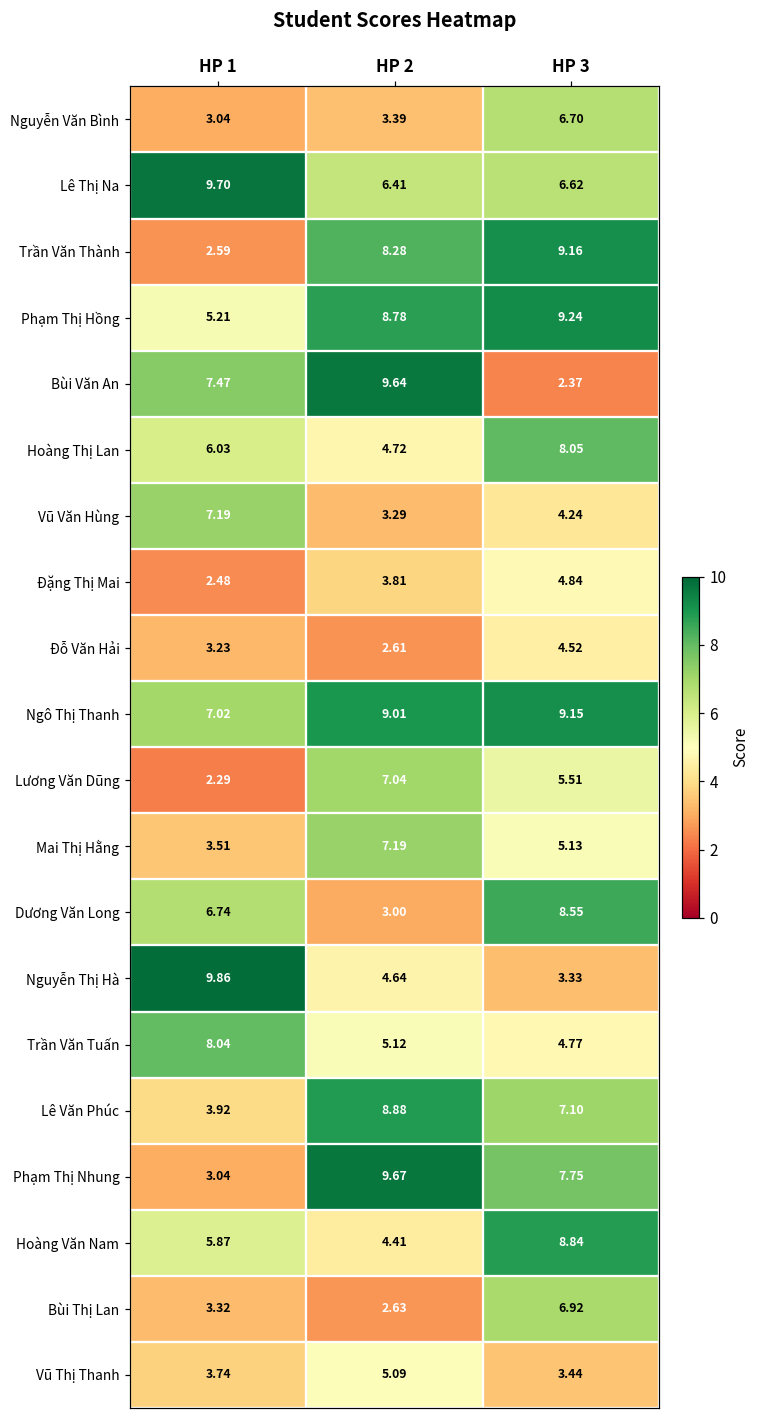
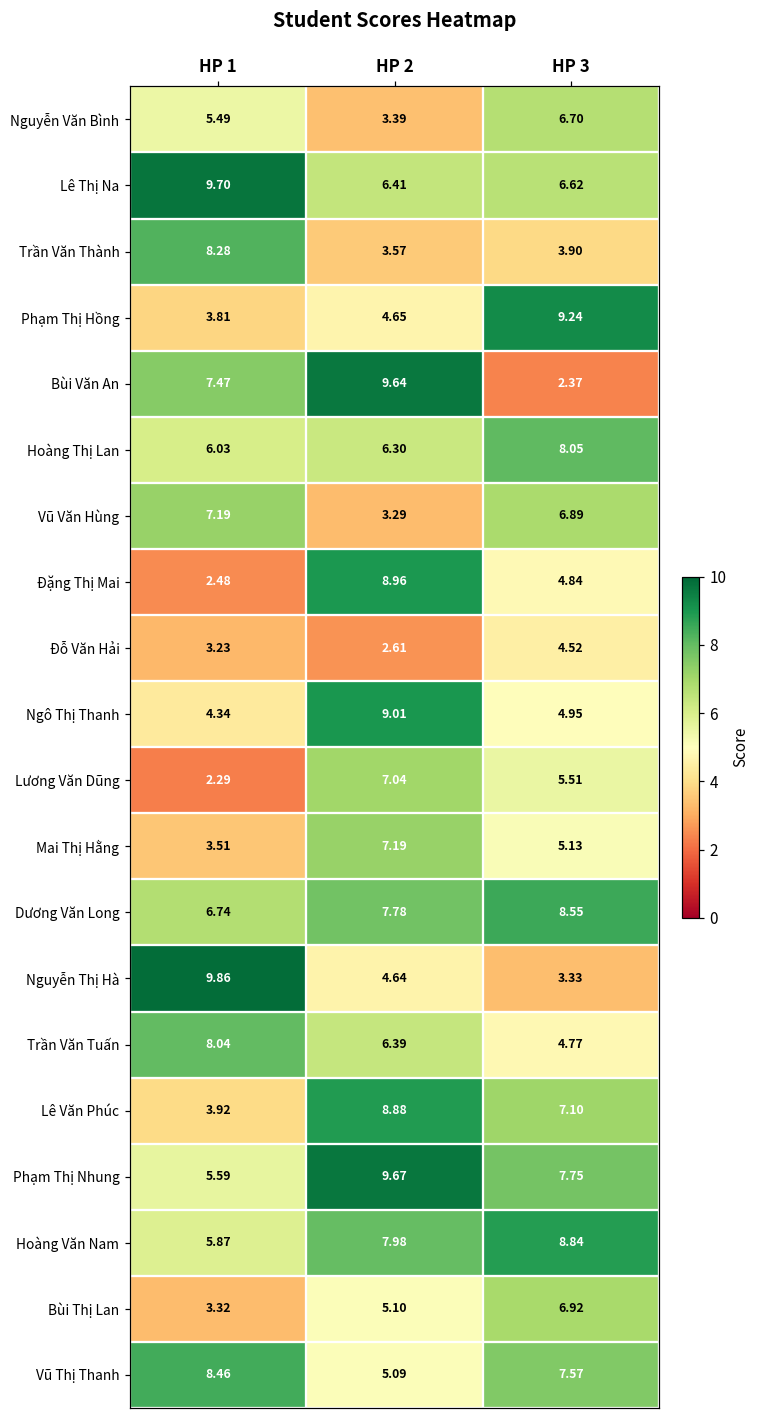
Nguyễn Văn Bình, HP 1: 3.04 -> 5.49
Trần Văn Thành, HP 1: 2.59 -> 8.28
Trần Văn Thành, HP 2: 8.28 -> 3.57
Trần Văn Thành, HP 3: 9.16 -> 3.90
Phạm Thị Hồng, HP 1: 5.21 -> 3.81
Phạm Thị Hồng, HP 2: 8.78 -> 4.65
Hoàng Thị Lan, HP 2: 4.72 -> 6.30
Vũ Văn Hùng, HP 3: 4.24 -> 6.89
Đặng Thị Mai, HP 2: 3.81 -> 8.96
Ngô Thị Thanh, HP 1: 7.02 -> 4.34
Ngô Thị Thanh, HP 3: 9.15 -> 4.95
Dương Văn Long, HP 2: 3.00 -> 7.78
Trần Văn Tuấn, HP 2: 5.12 -> 6.39
Phạm Thị Nhung, HP 1: 3.04 -> 5.59
Hoàng Văn Nam, HP 2: 4.41 -> 7.98
Bùi Thị Lan, HP 2: 2.63 -> 5.10
Vũ Thị Thanh, HP 1: 3.74 -> 8.46
Vũ Thị Thanh, HP 3: 3.44 -> 7.57
